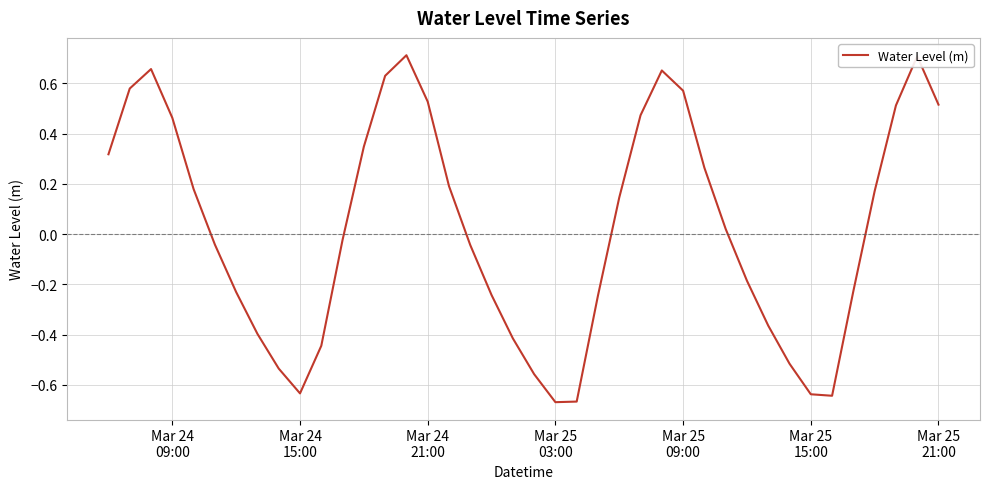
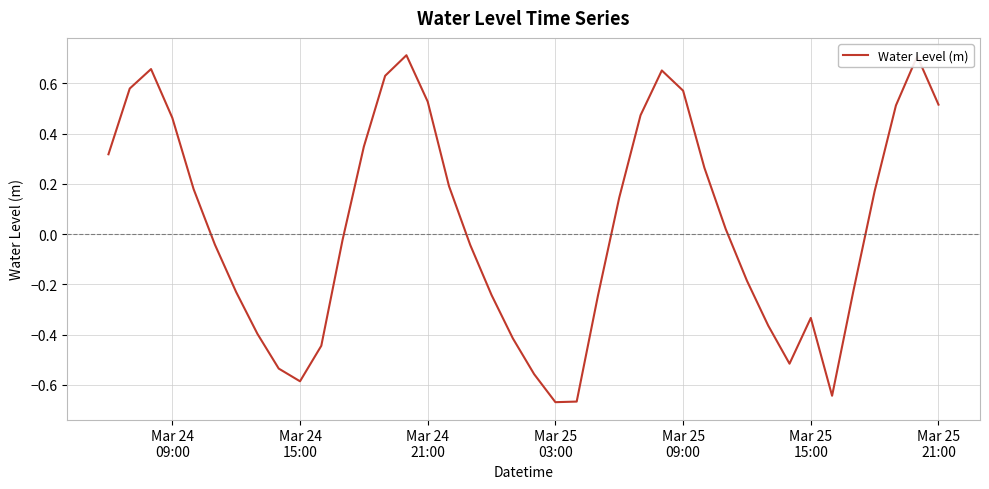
Mar 24 15:00: -0.63 -> -0.59
Mar 25 15:00: -0.64 -> -0.33
